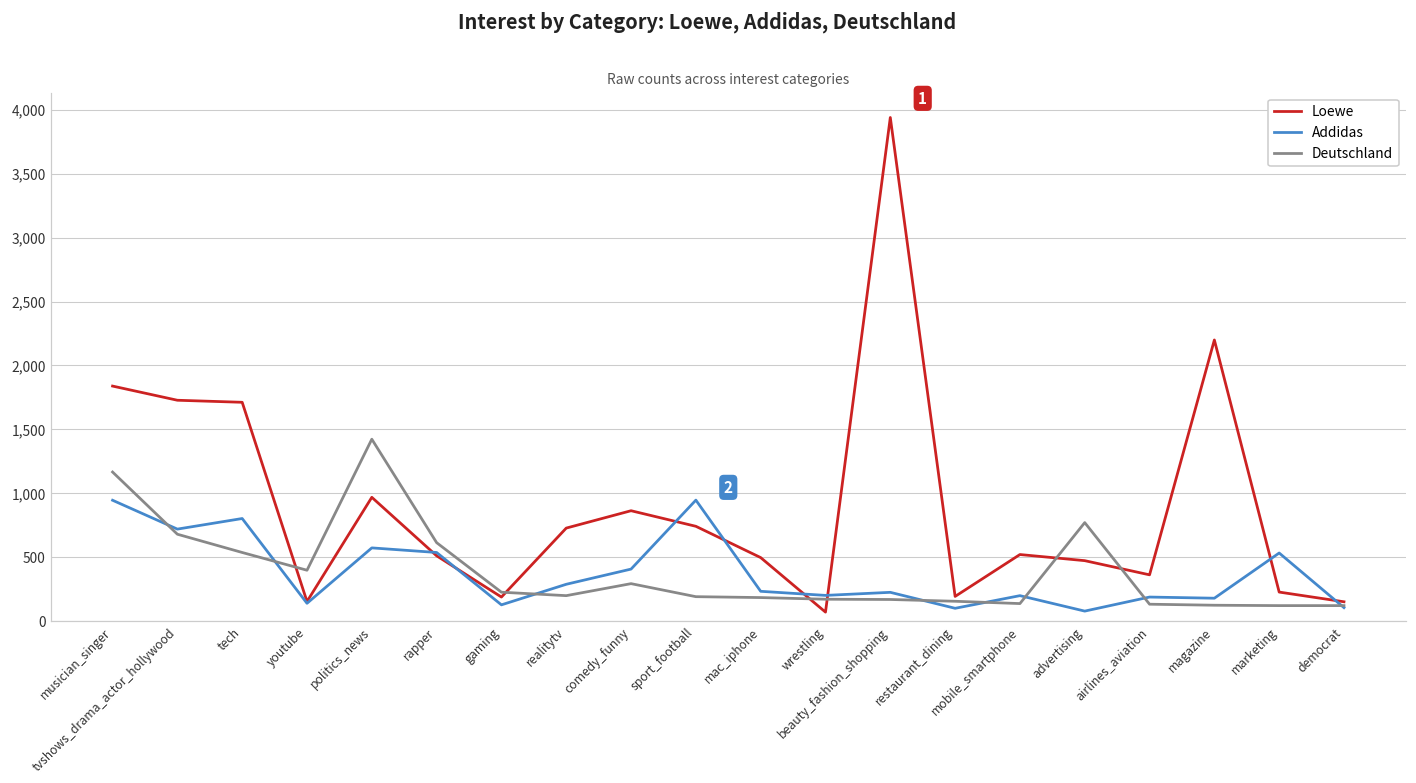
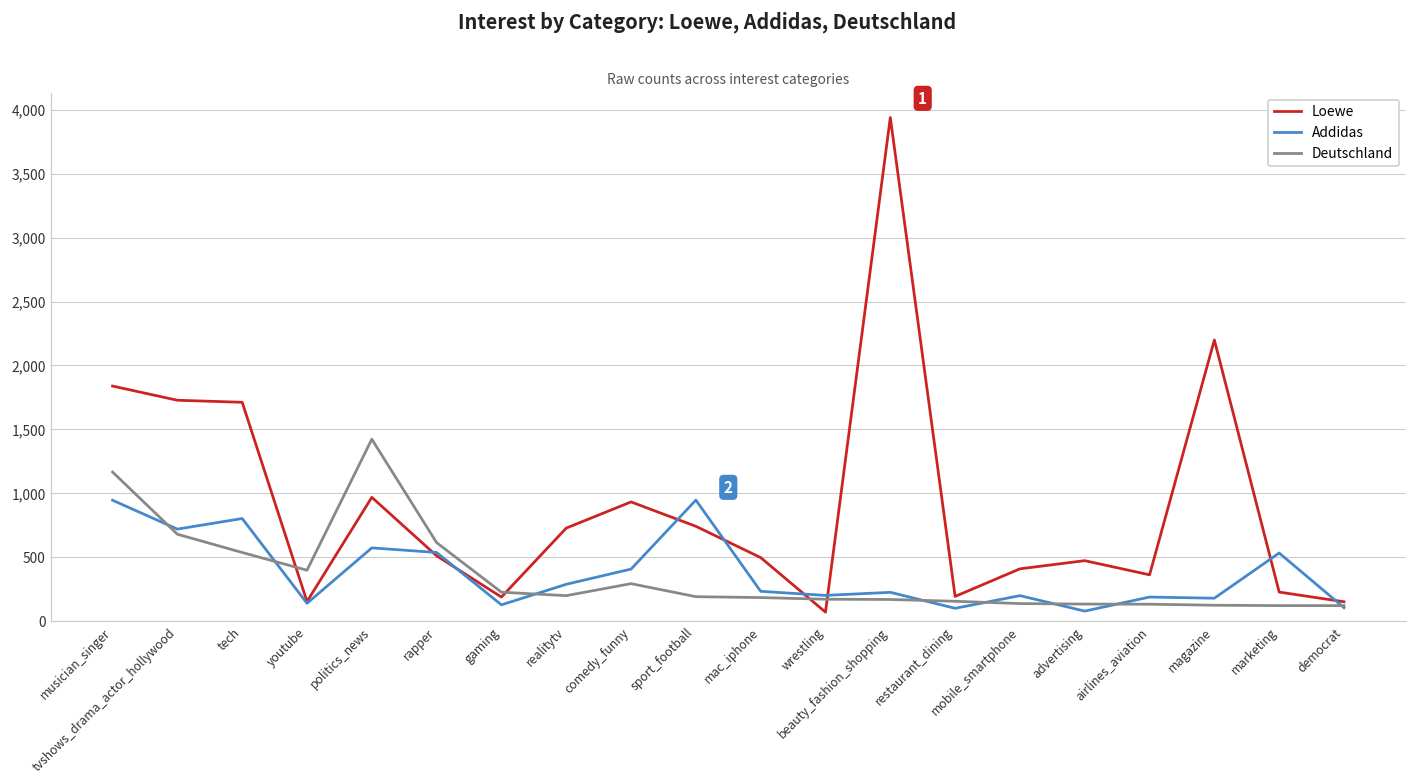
Loewe, comedy_funny: 860 -> 930
Loewe, mobile_smartphone: 520 -> 410
Deutschland, advertising: 770 -> 130
